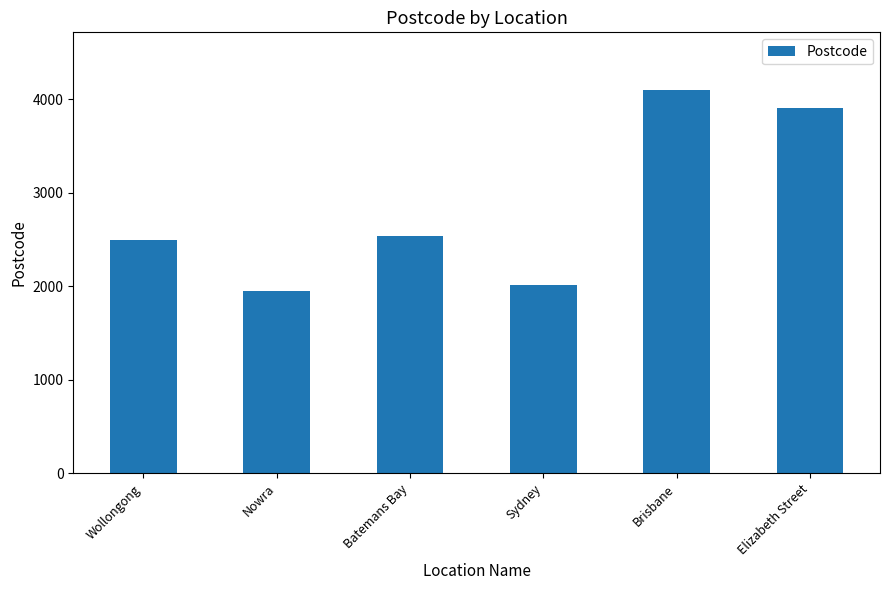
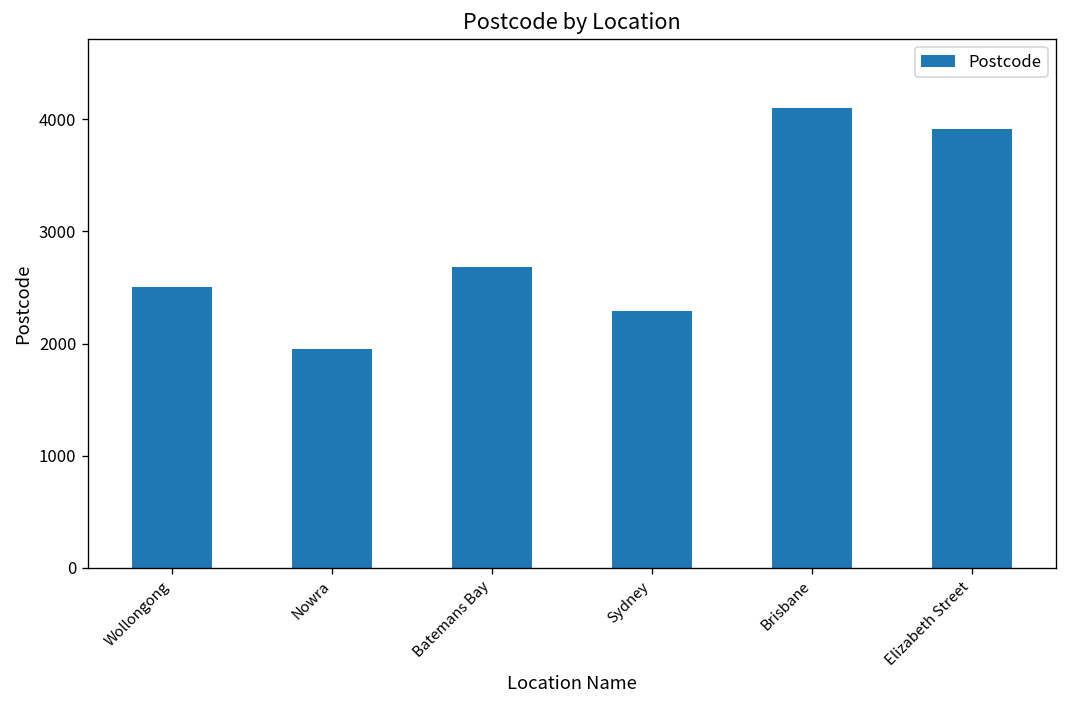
Batemans Bay: 2500 -> 2700
Sydney: 2000 -> 2300
